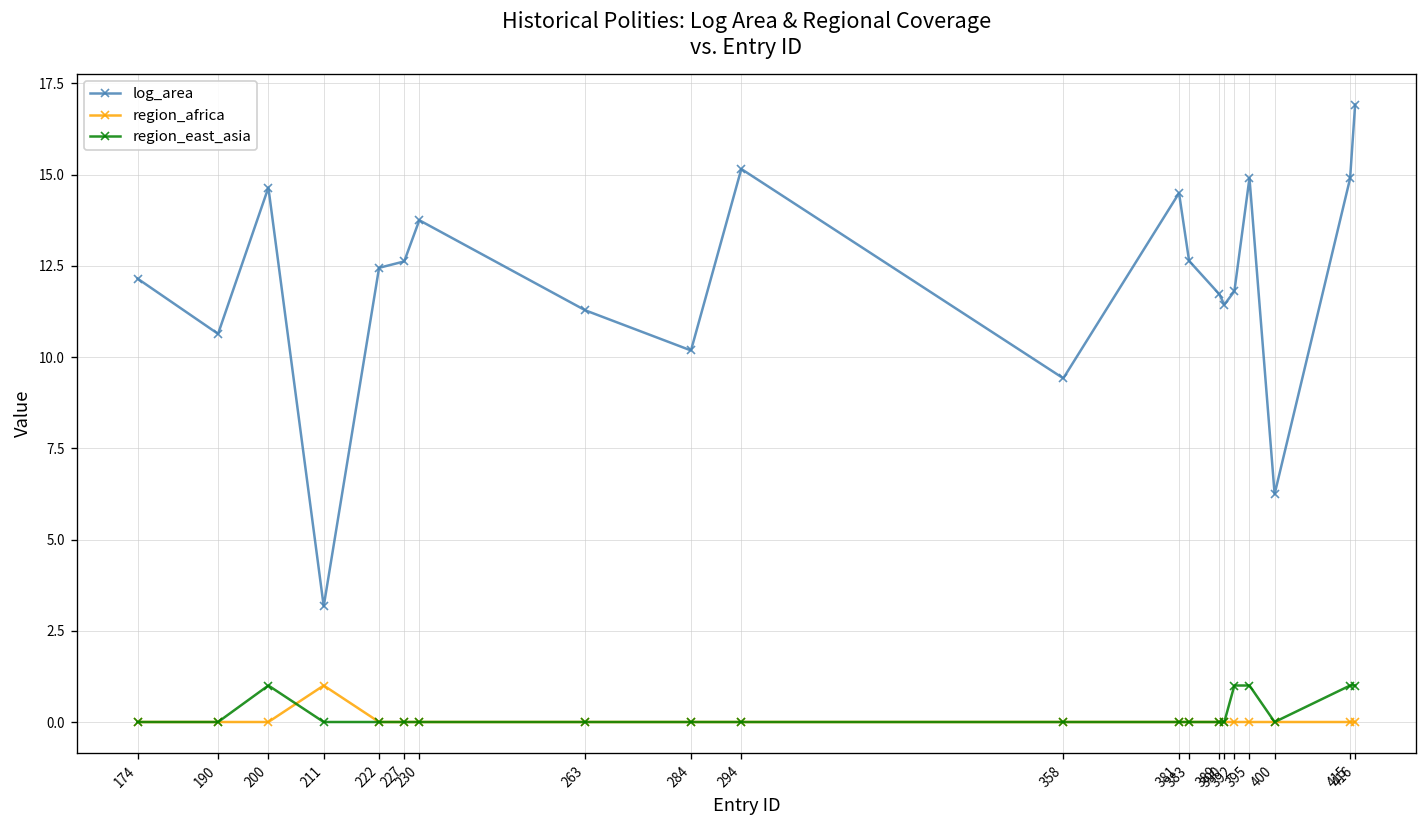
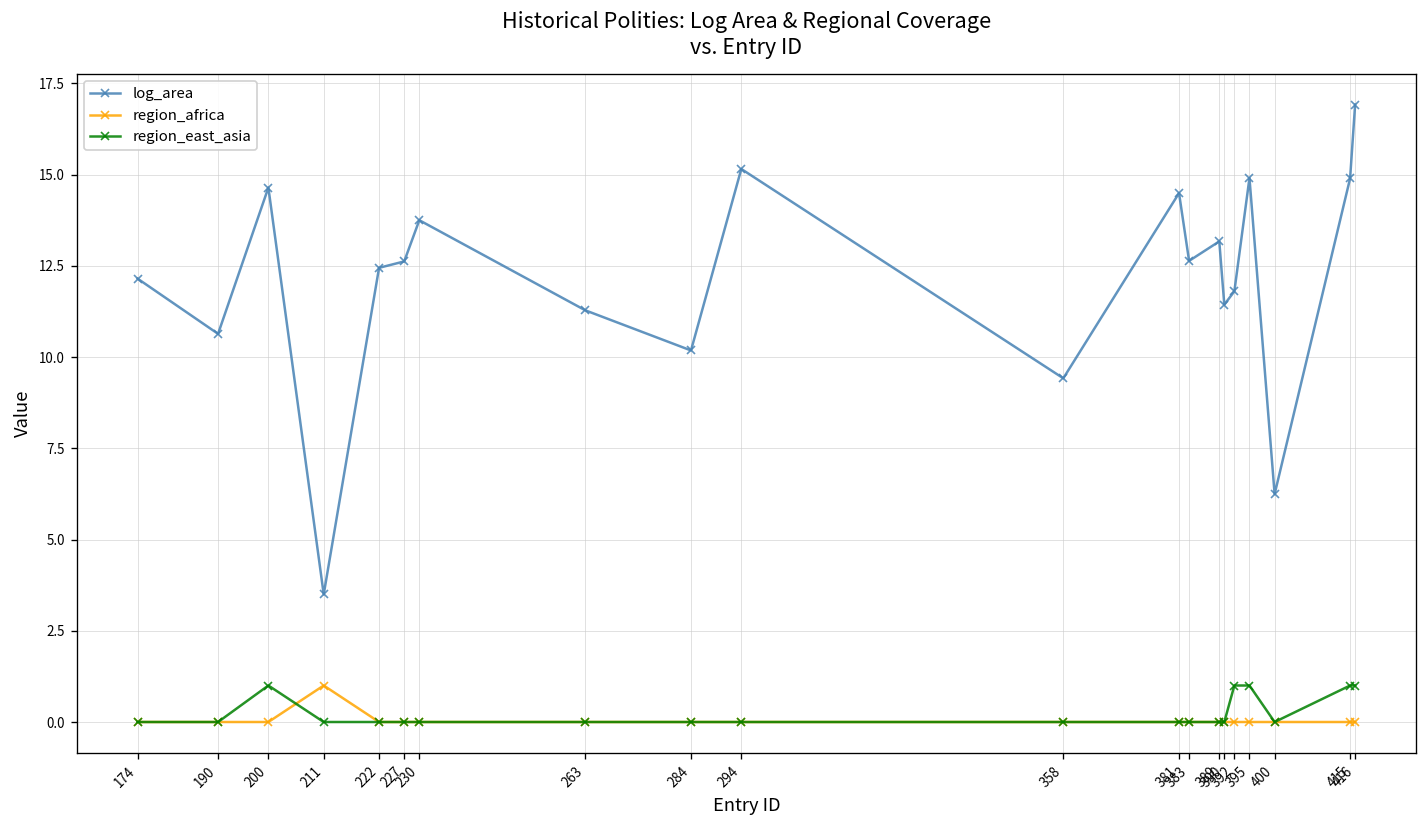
log_area, 211: 3.2 -> 3.5
log_area, 389: 11.7 -> 13.2
